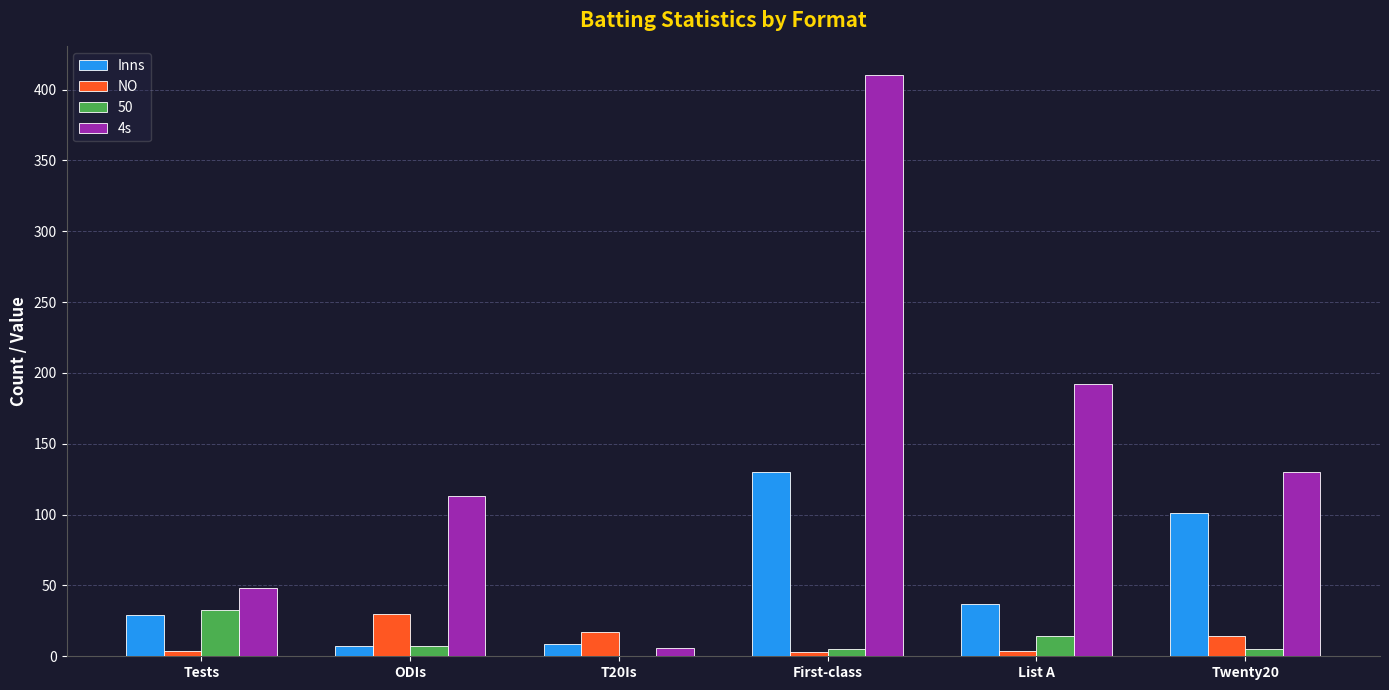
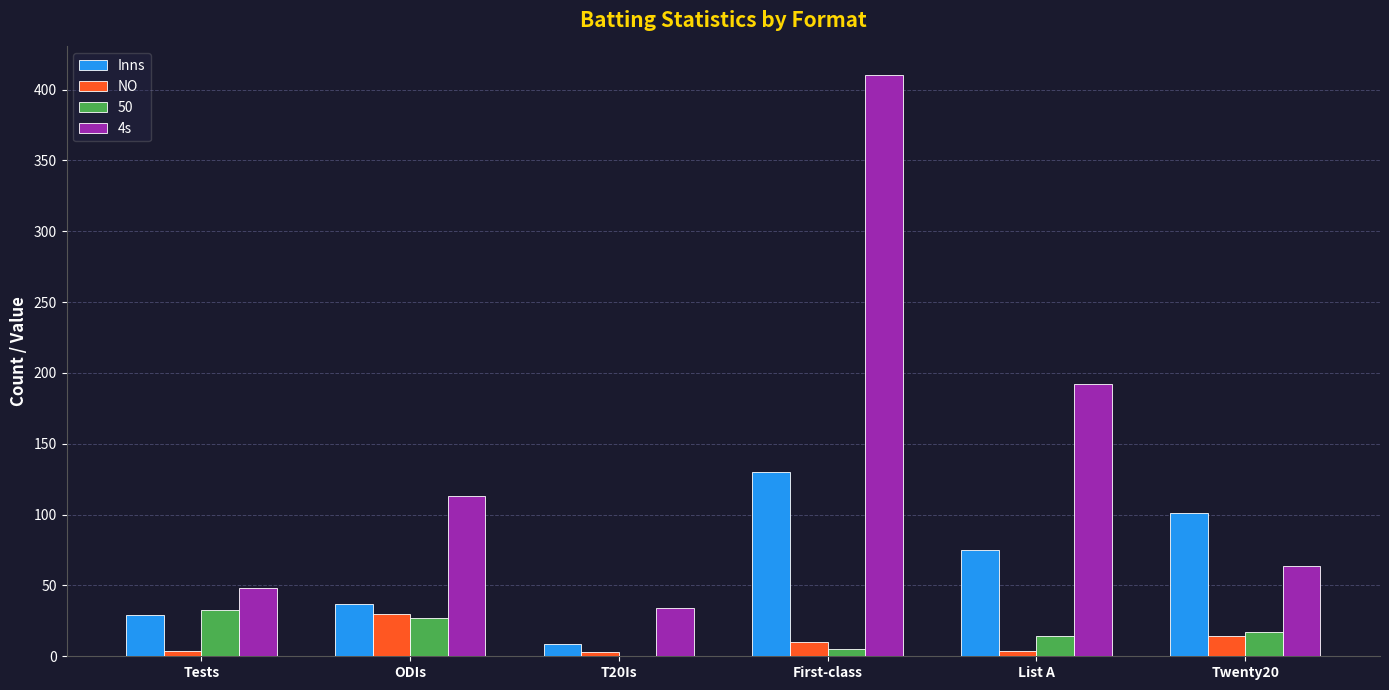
Inns, ODIs: 7 -> 37
50, ODIs: 7 -> 27
NO, T20Is: 17 -> 3
4s, T20Is: 6 -> 34
NO, First-class: 3 -> 10
Inns, List A: 37 -> 75
50, Twenty20: 5 -> 17
4s, Twenty20: 130 -> 64
